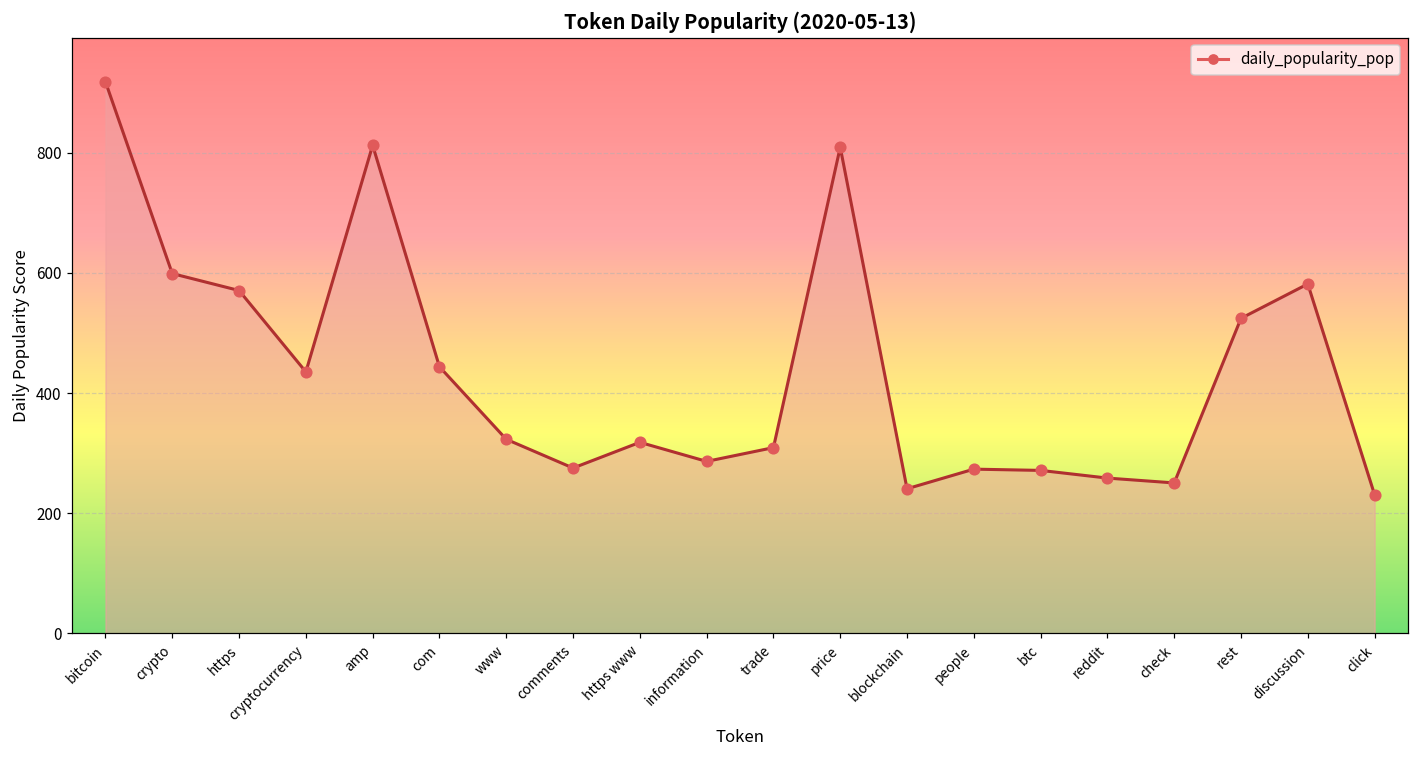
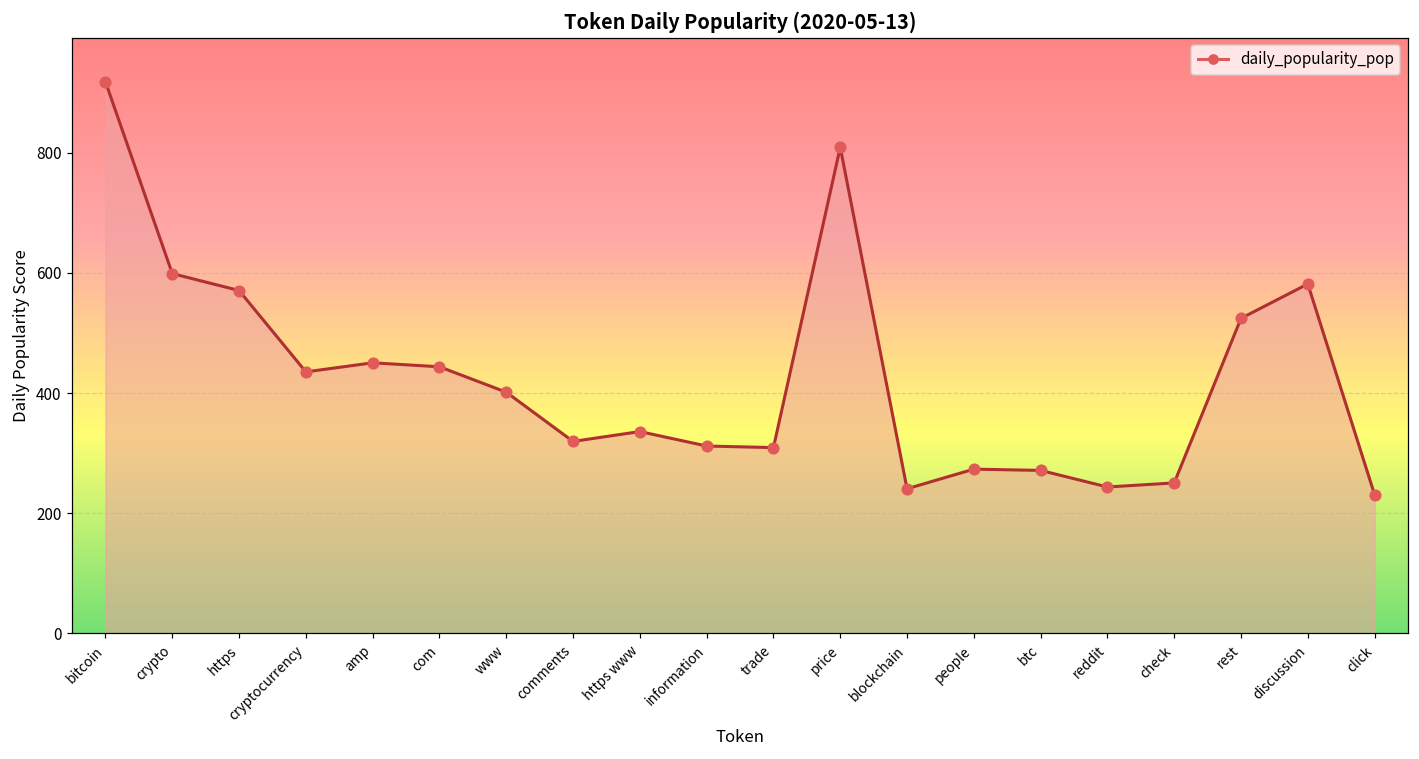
amp: 810 -> 450
www: 320 -> 400
comments: 280 -> 320
https www: 320 -> 340
information: 290 -> 310
reddit: 260 -> 240
